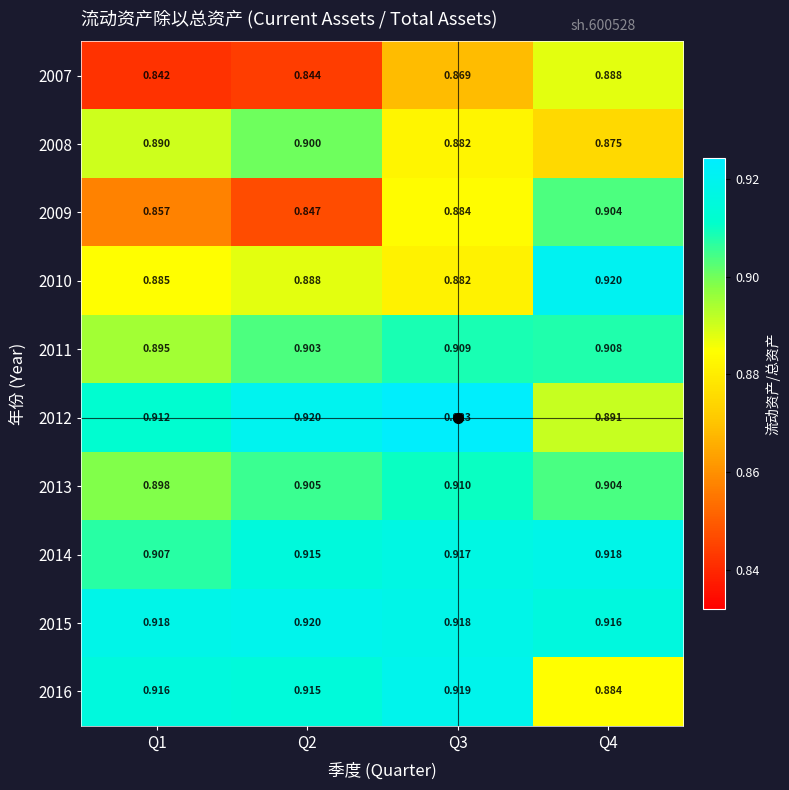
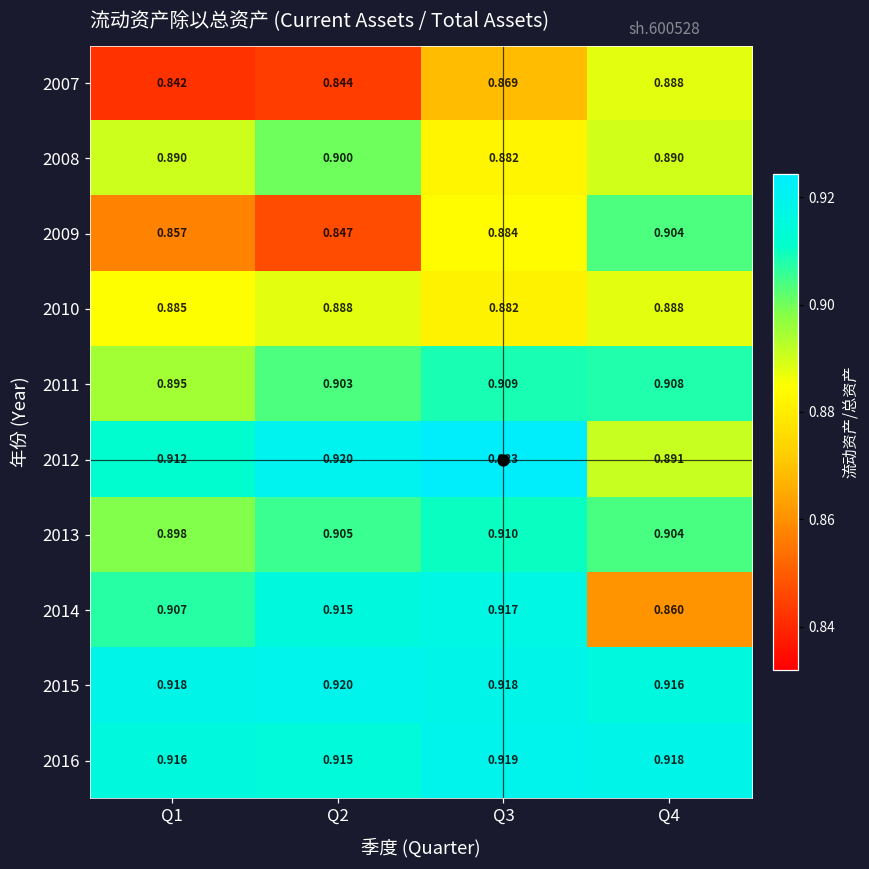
2008, Q4: 0.875 -> 0.890
2010, Q4: 0.920 -> 0.888
2014, Q4: 0.918 -> 0.860
2016, Q4: 0.884 -> 0.918
